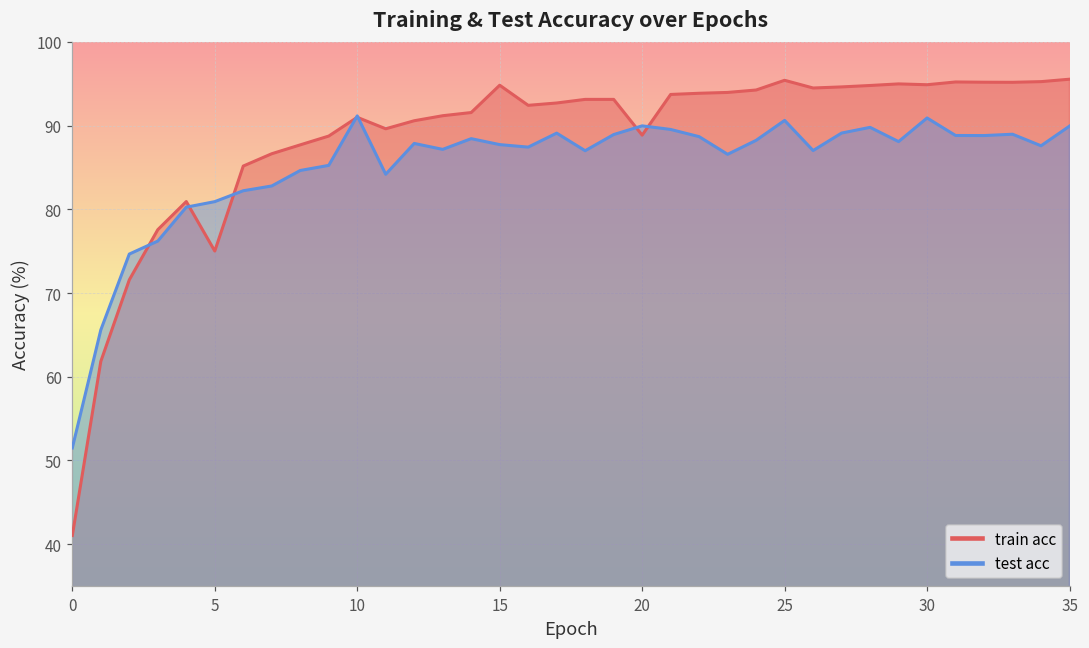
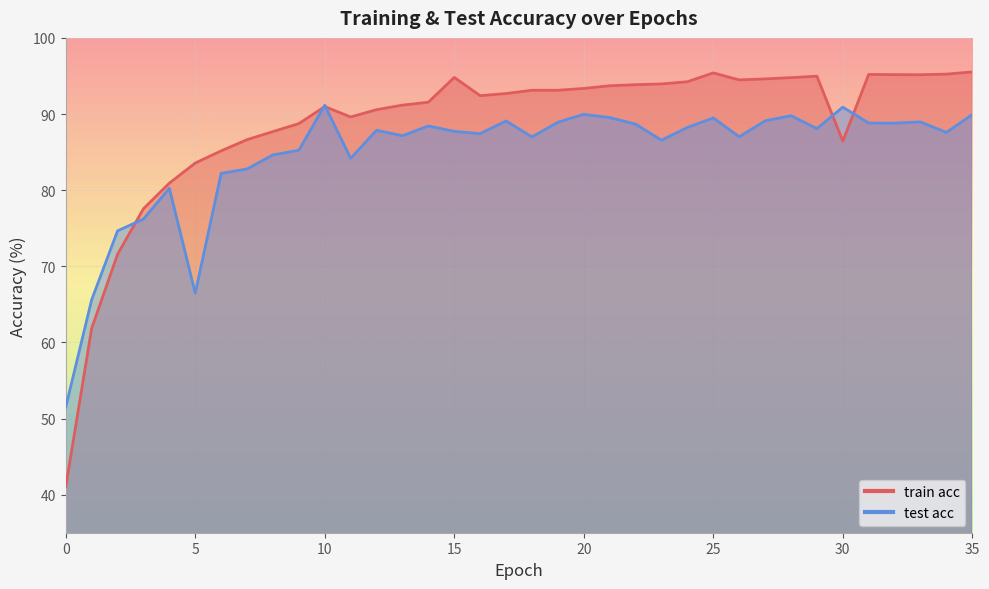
train acc, 5: 75 -> 84
test acc, 5: 81 -> 66
train acc, 20: 89 -> 93
test acc, 25: 91 -> 89
train acc, 30: 95 -> 86
